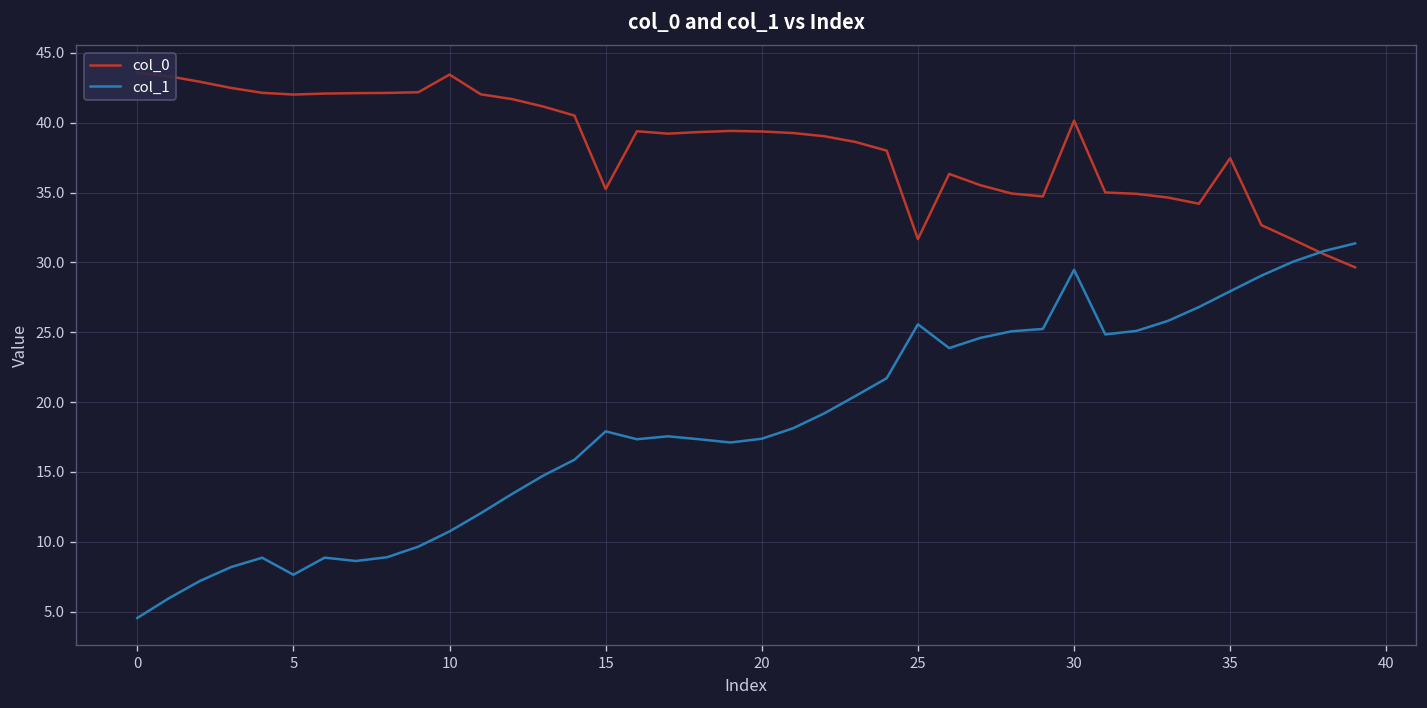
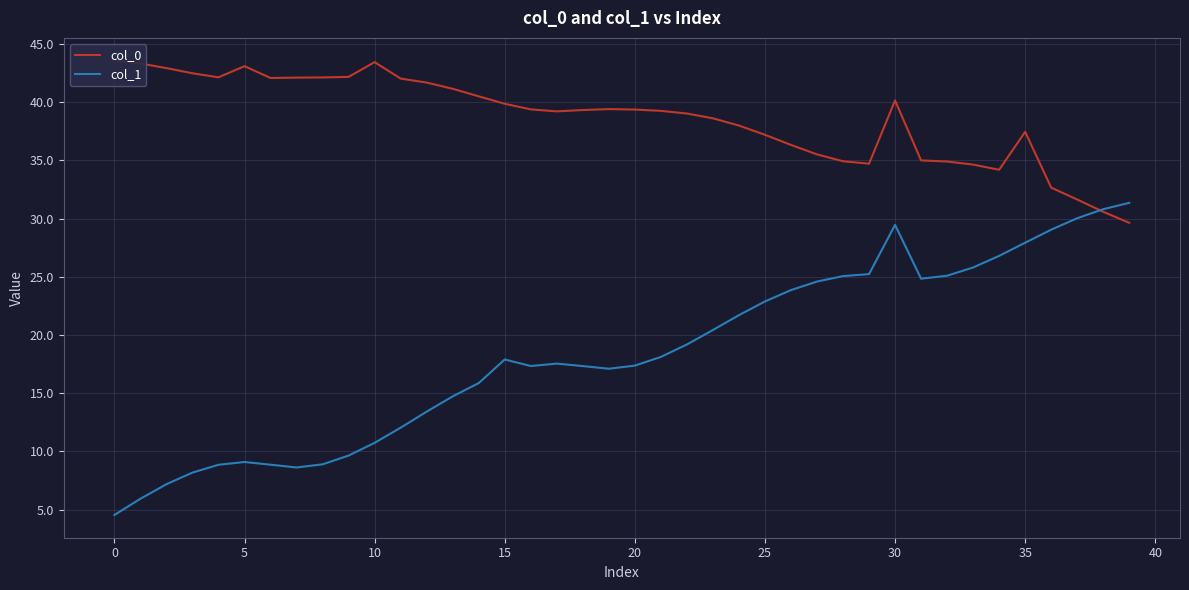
col_0, 5: 42.0 -> 43.1
col_1, 5: 7.6 -> 9.1
col_0, 15: 35.3 -> 39.9
col_0, 25: 31.7 -> 37.2
col_1, 25: 25.6 -> 22.9
